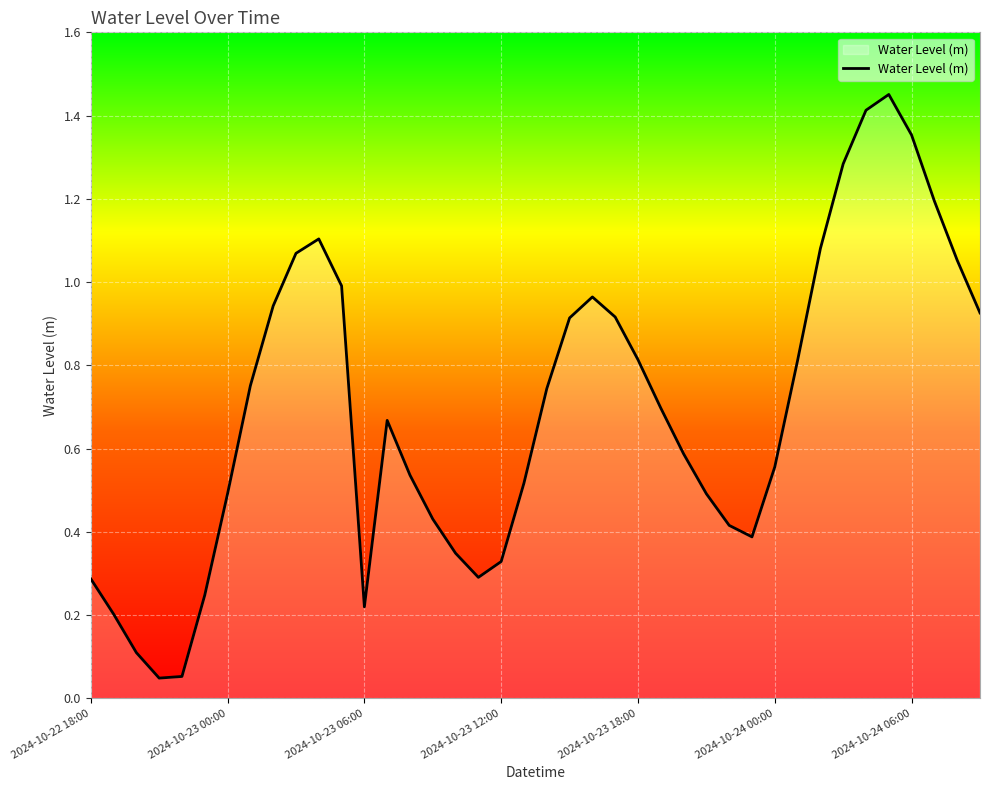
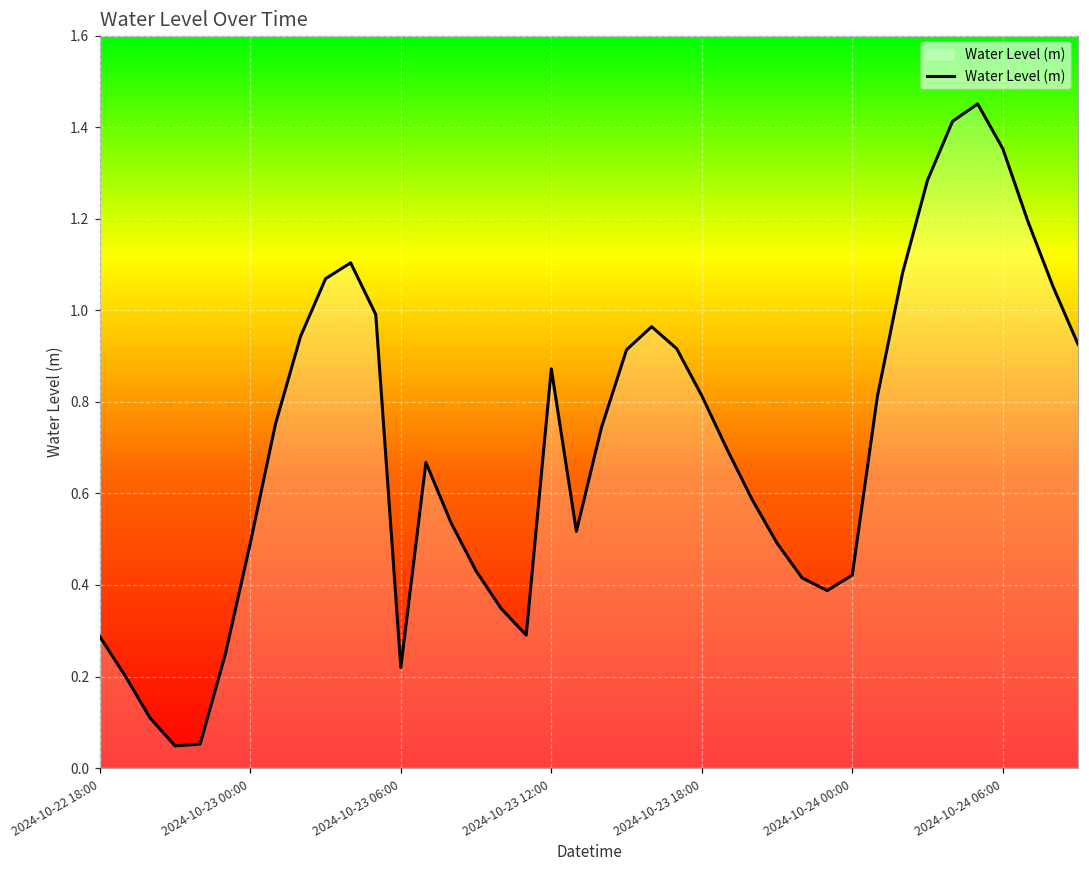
2024-10-23 12:00: 0.33 -> 0.87
2024-10-24 00:00: 0.56 -> 0.42
